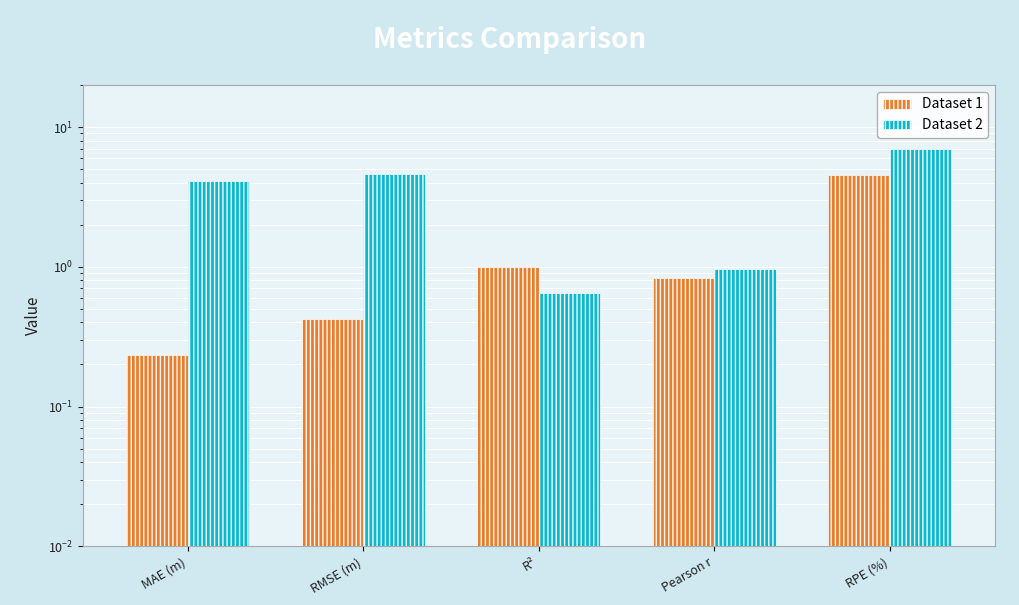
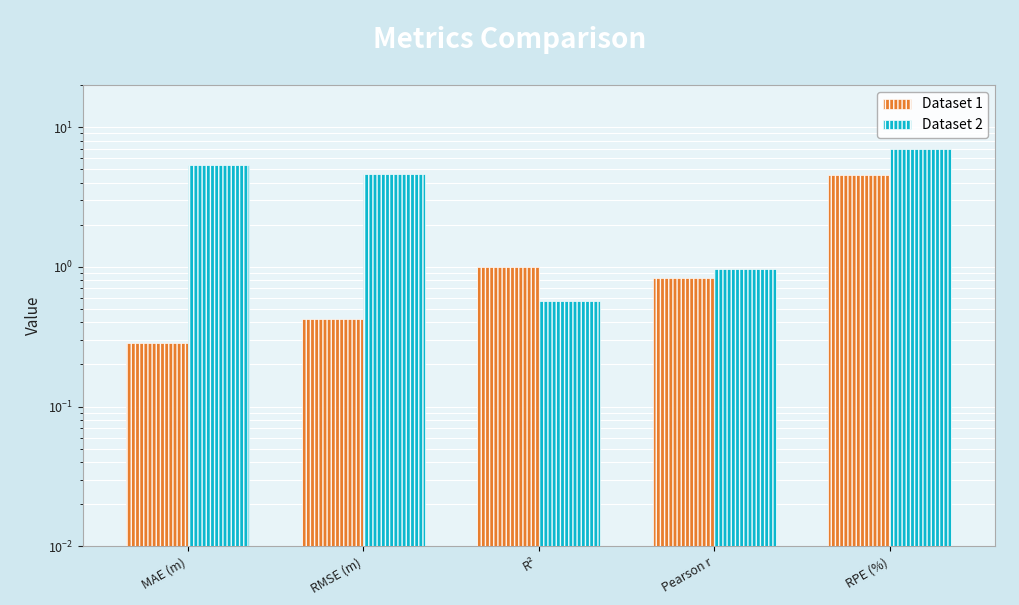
Dataset 1, MAE (m): 0.24 -> 0.29
Dataset 2, MAE (m): 4.1 -> 5.4
Dataset 2, R²: 0.7 -> 0.57
